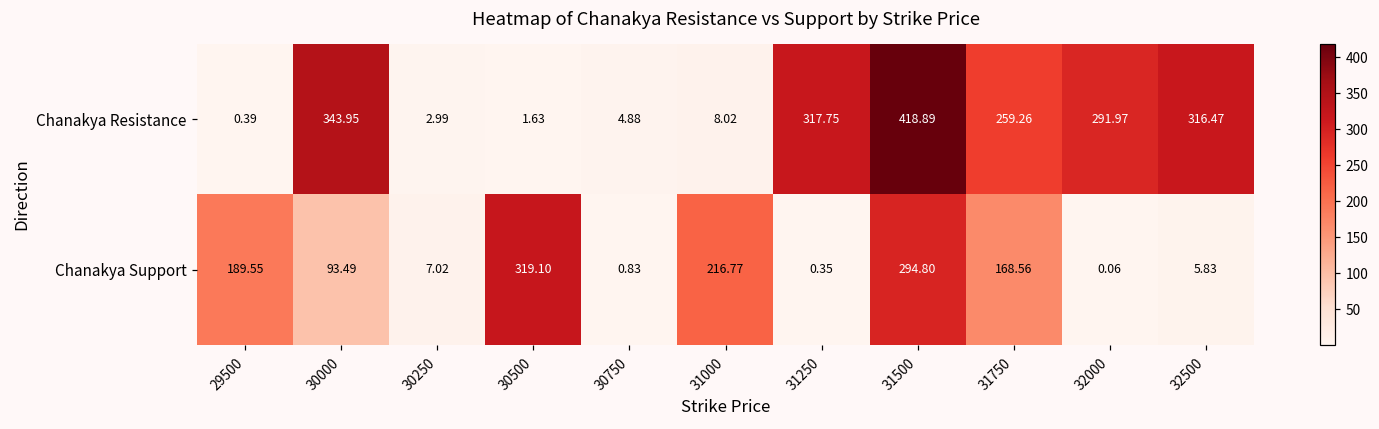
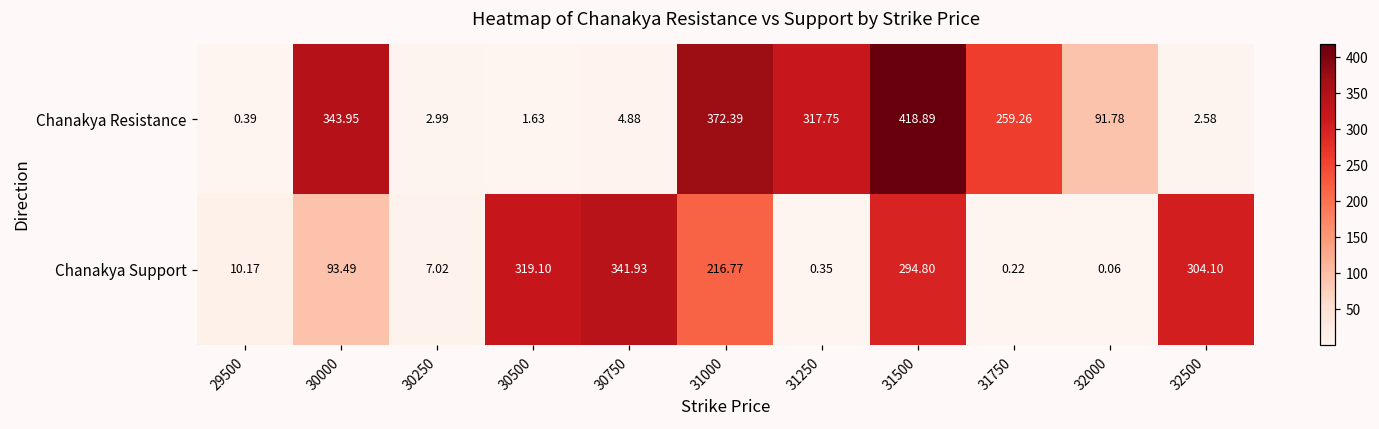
Chanakya Resistance, 31000: 8.02 -> 372.39
Chanakya Resistance, 32000: 291.97 -> 91.78
Chanakya Resistance, 32500: 316.47 -> 2.58
Chanakya Support, 29500: 189.55 -> 10.17
Chanakya Support, 30750: 0.83 -> 341.93
Chanakya Support, 31750: 168.56 -> 0.22
Chanakya Support, 32500: 5.83 -> 304.10
